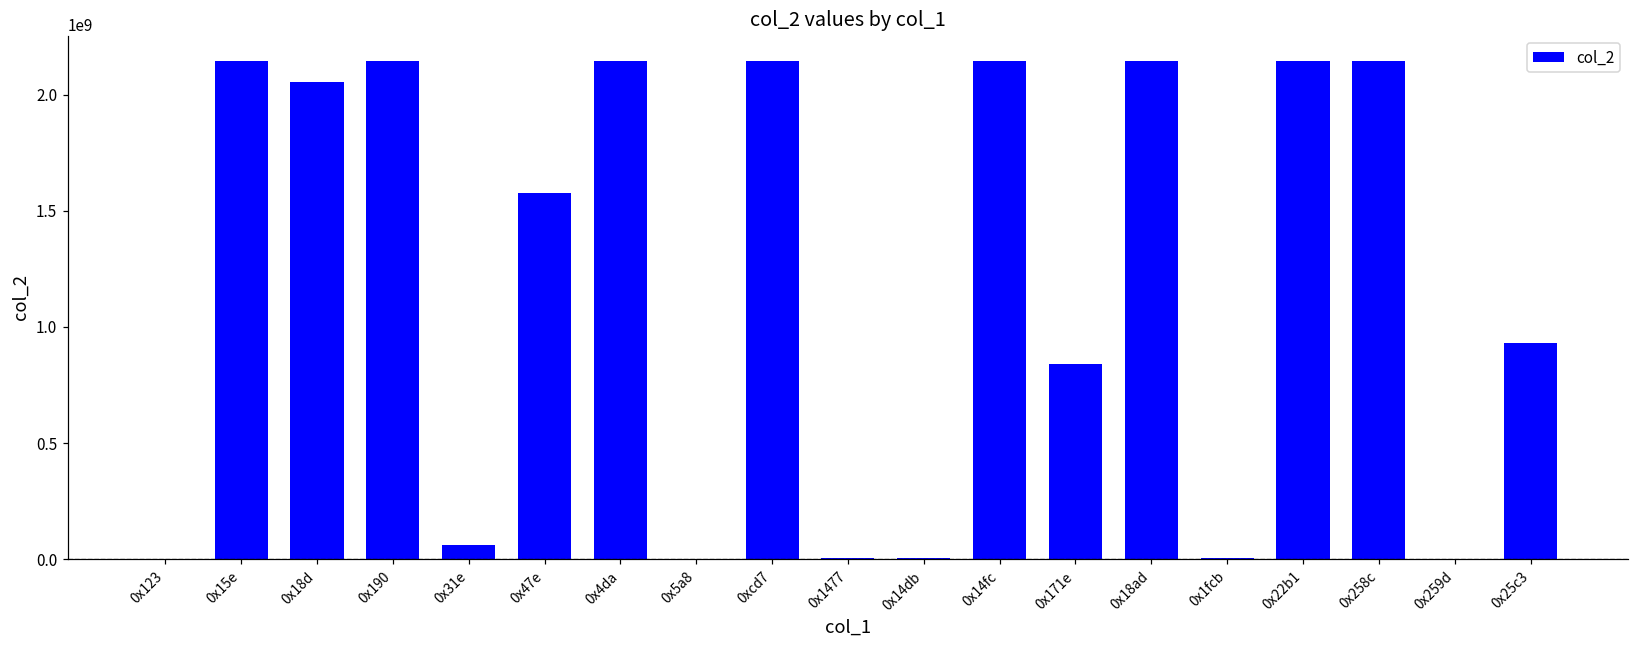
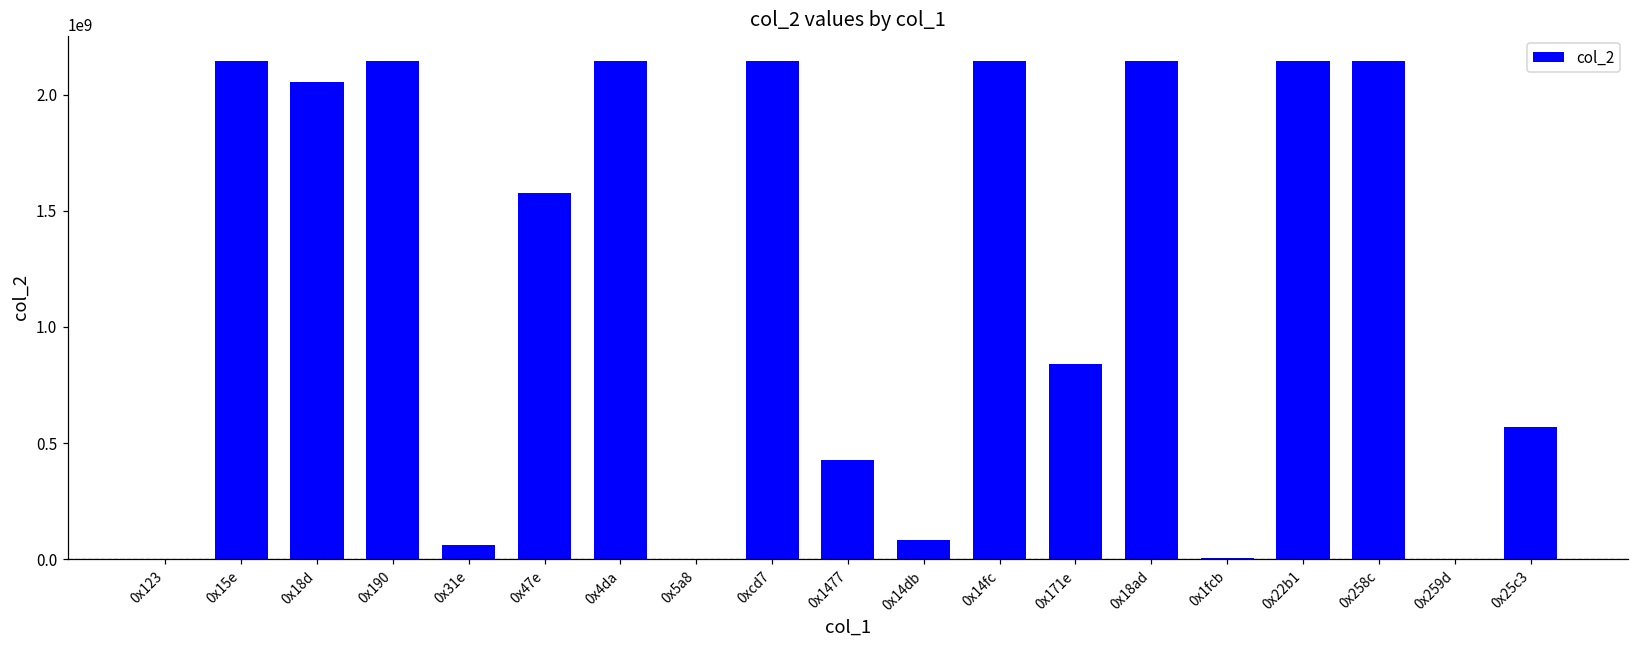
0x1477: 0 -> 430000000
0x14db: 0 -> 80000000
0x25c3: 930000000 -> 570000000
